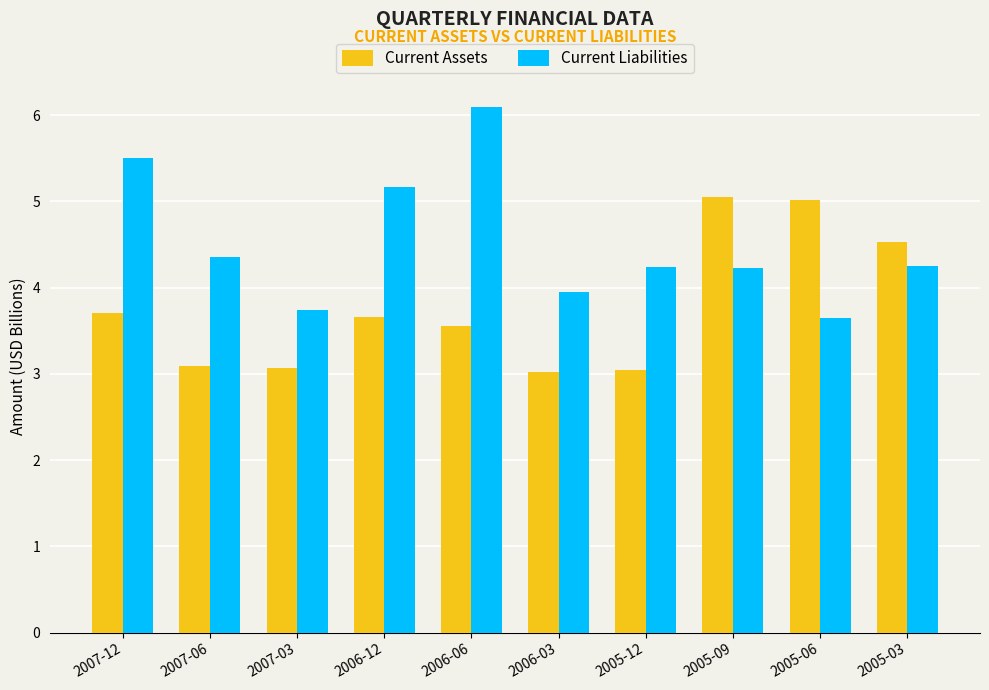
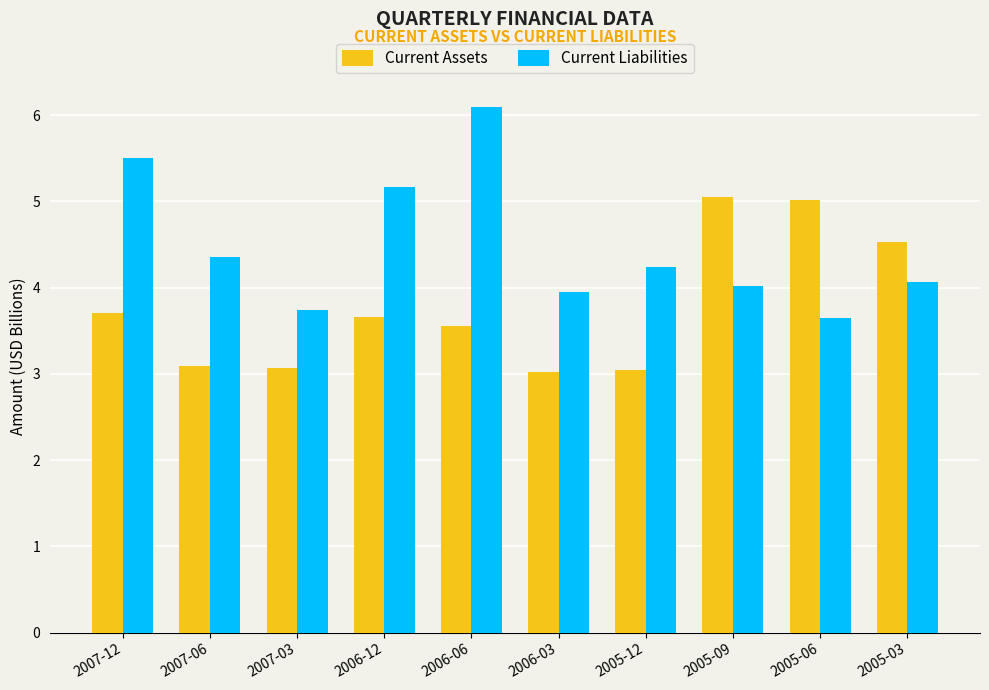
Current Liabilities, 2005-09: 4.2 -> 4.0
Current Liabilities, 2005-03: 4.2 -> 4.1
